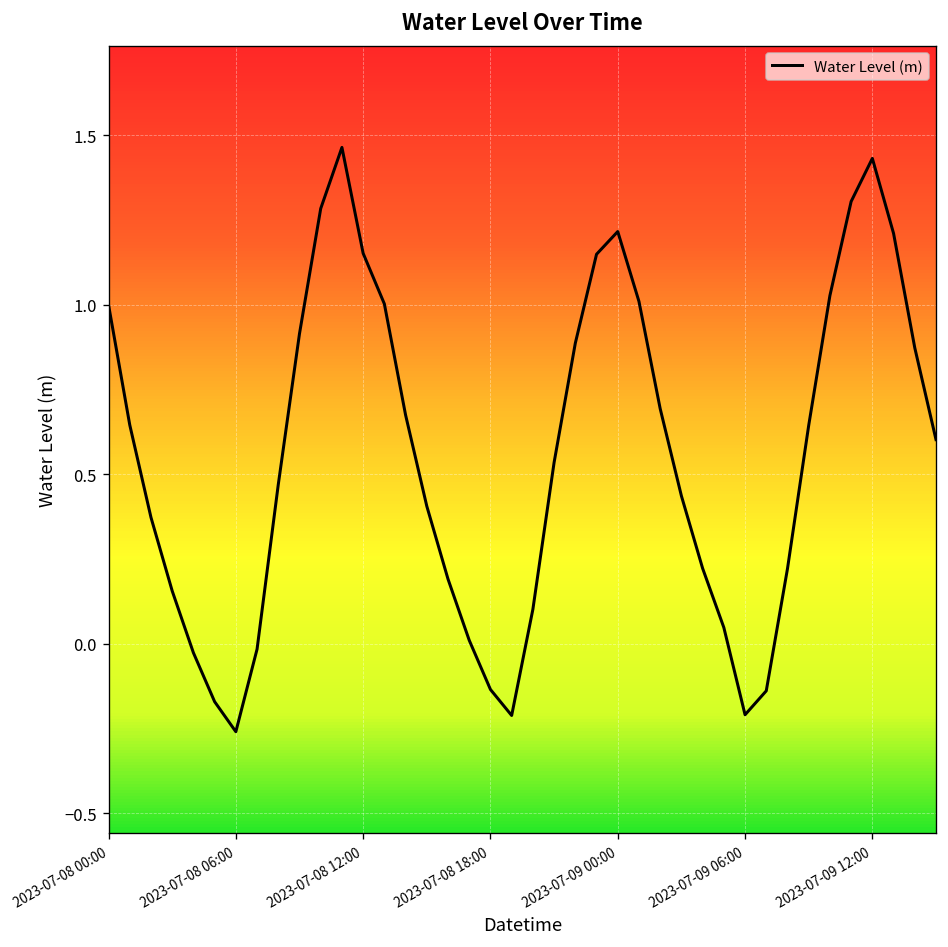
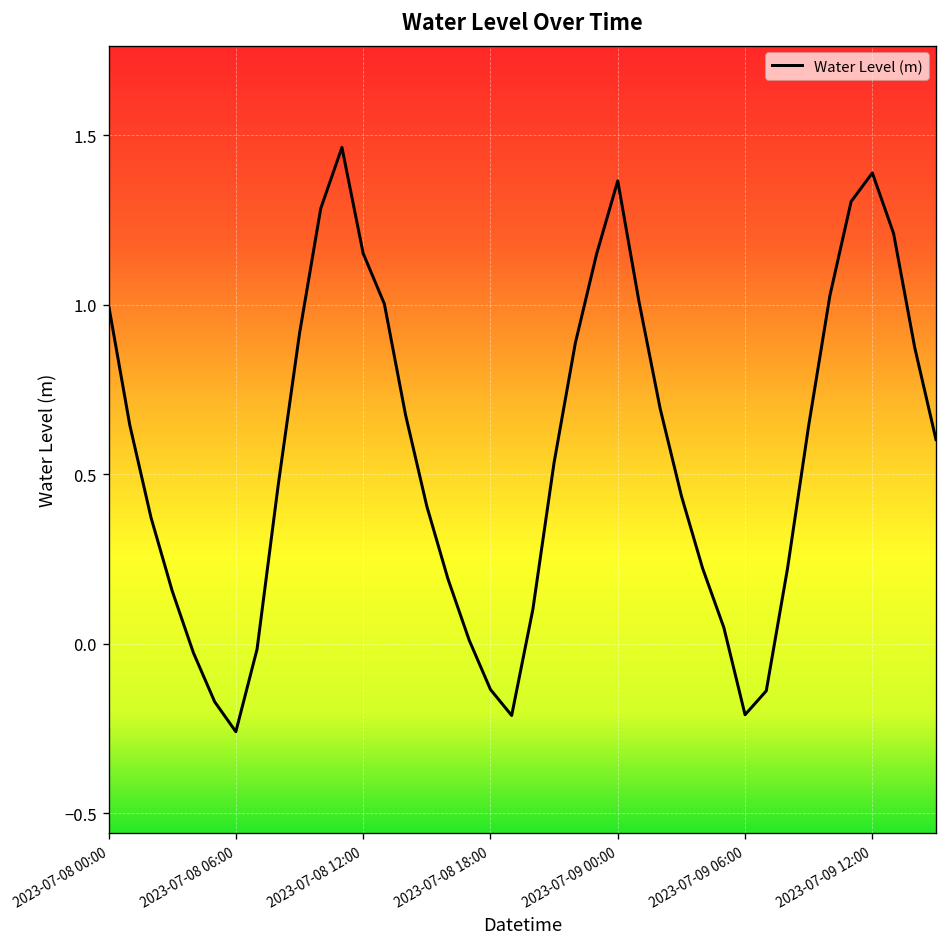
2023-07-09 00:00: 1.22 -> 1.36
2023-07-09 12:00: 1.43 -> 1.39
